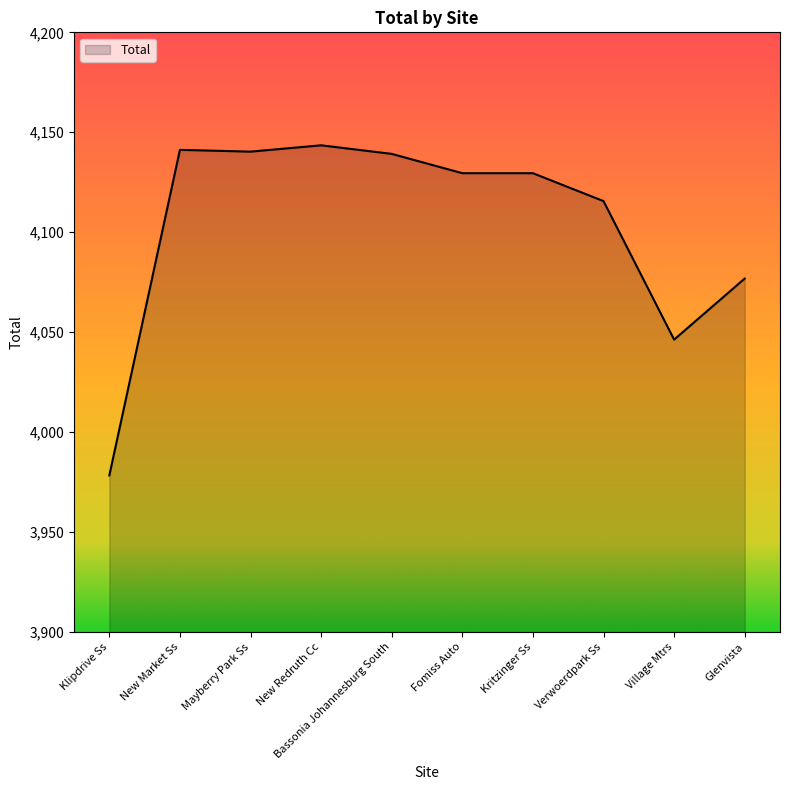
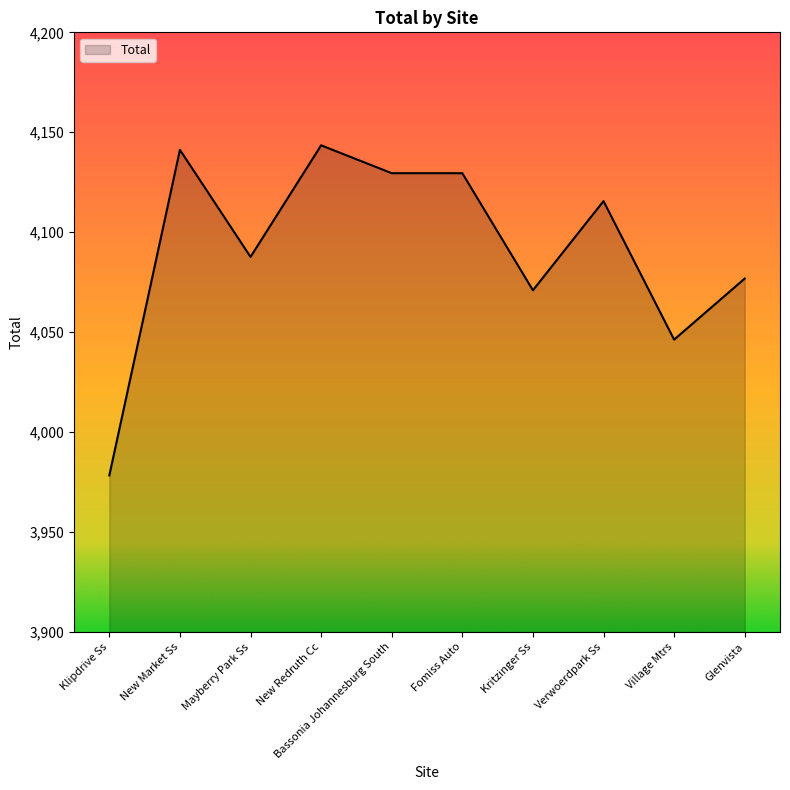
Mayberry Park Ss: 4,140 -> 4,088
Bassonia Johannesburg South: 4,139 -> 4,130
Kritzinger Ss: 4,130 -> 4,071
